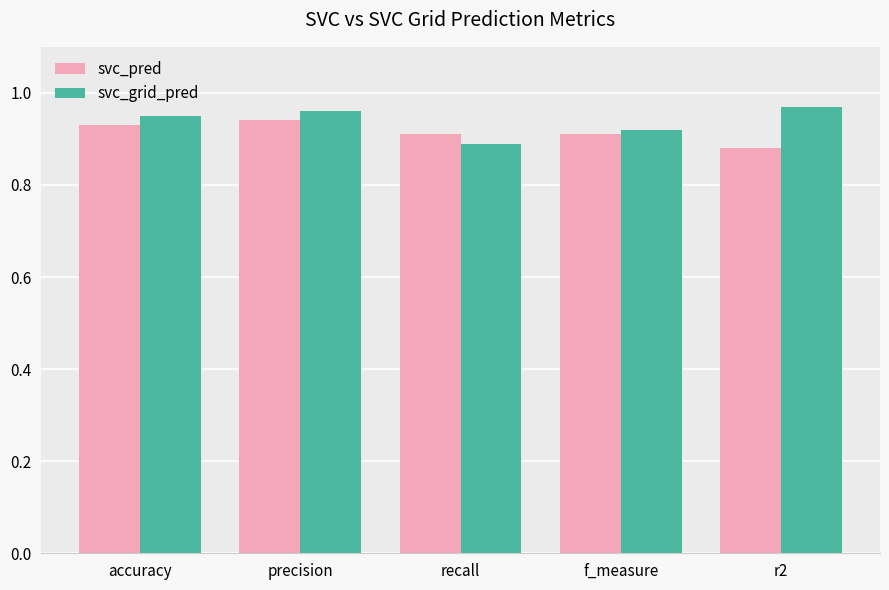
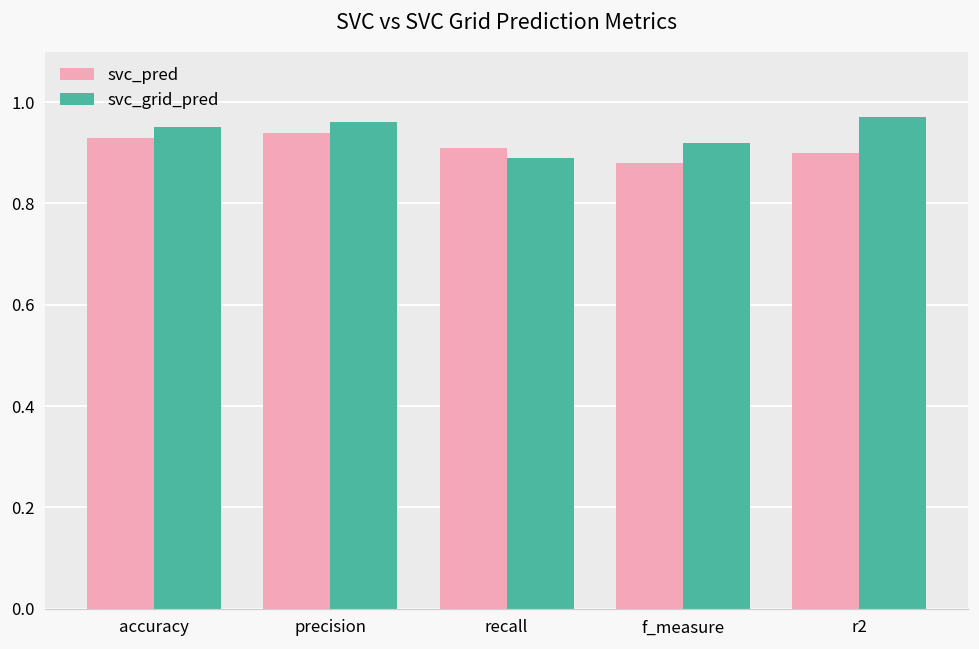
svc_pred, f_measure: 0.91 -> 0.88
svc_pred, r2: 0.88 -> 0.90
